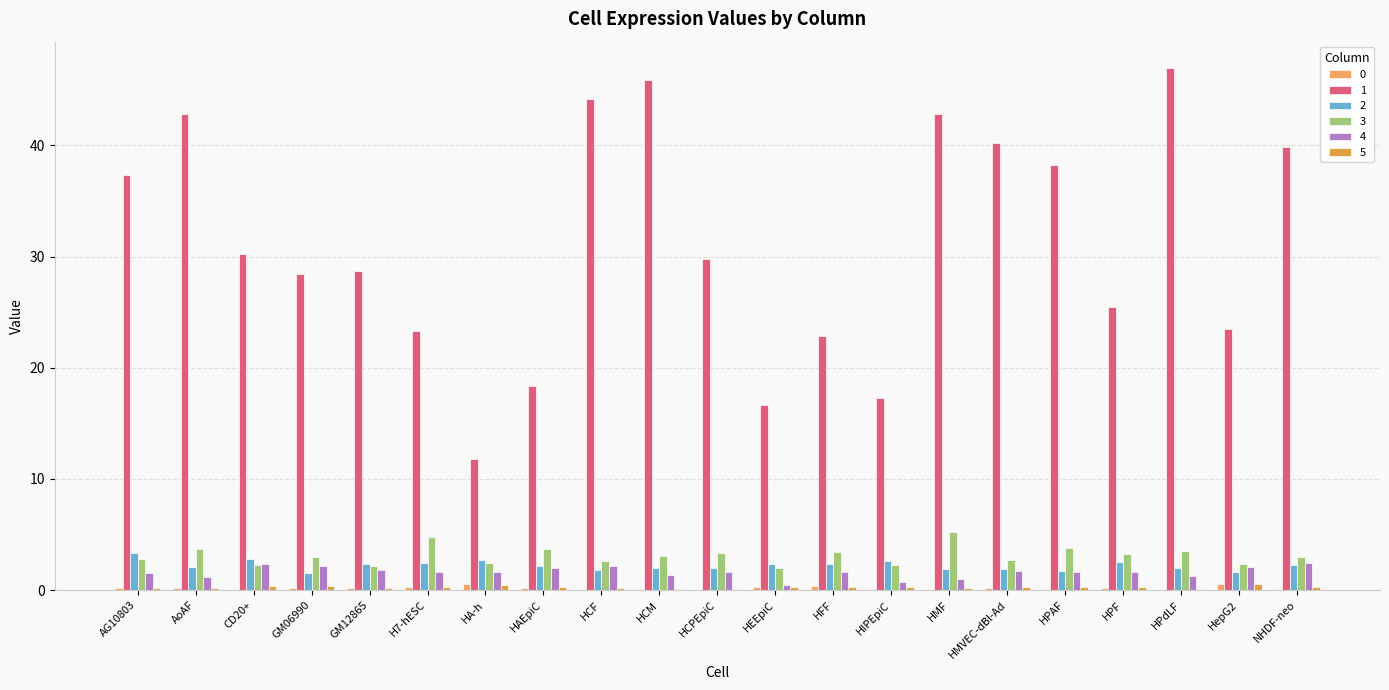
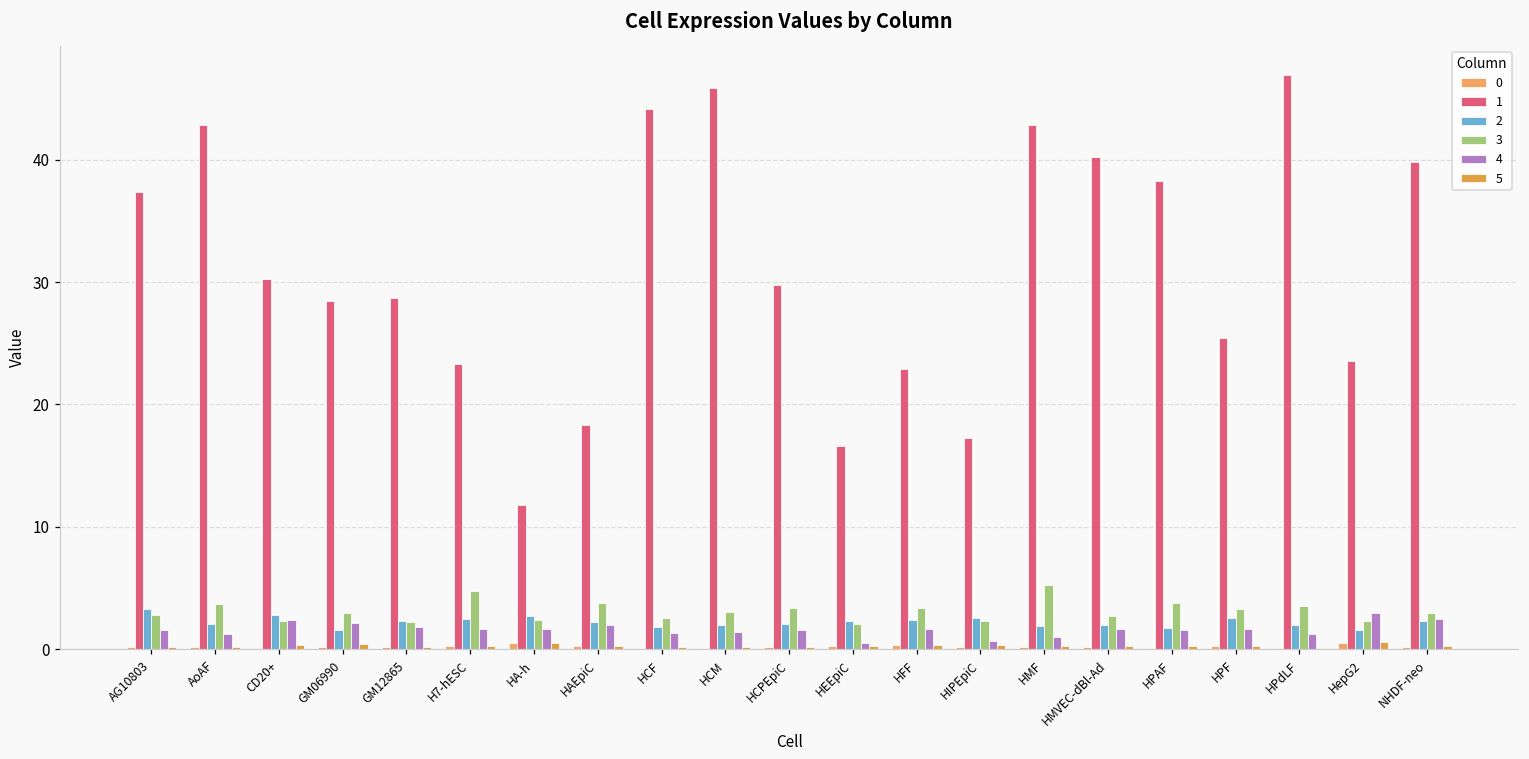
4, HCF: 2.2 -> 1.3
4, HepG2: 2.1 -> 2.9
